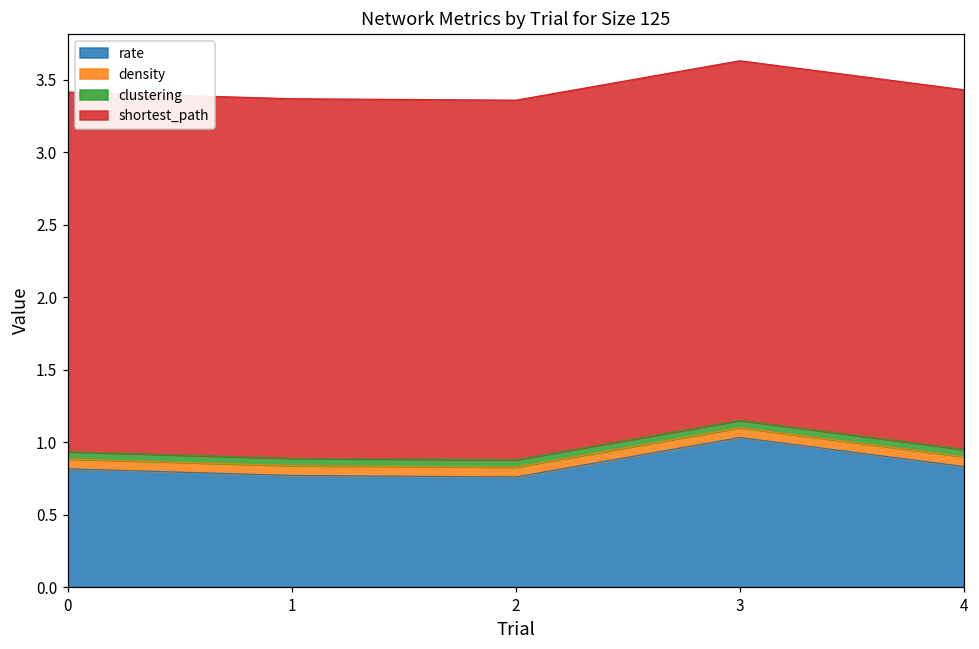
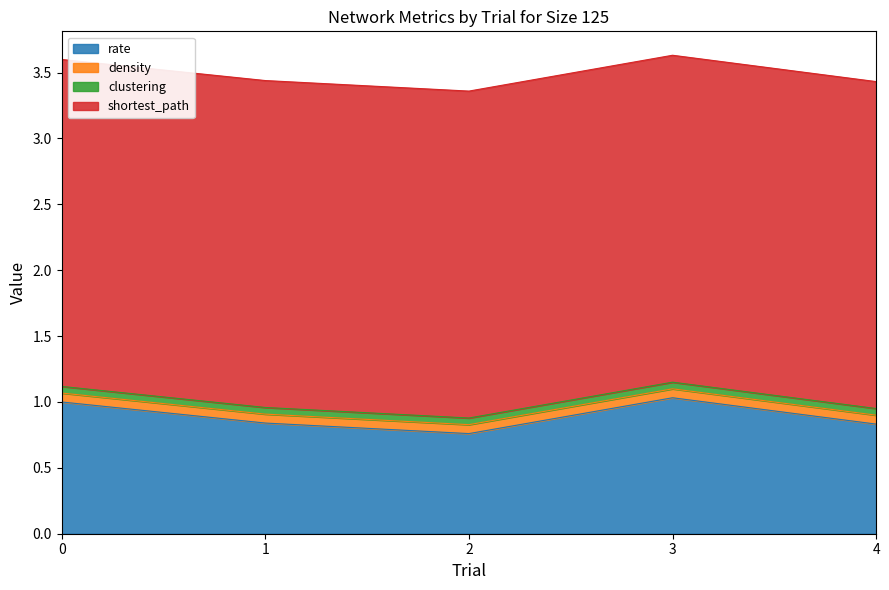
rate, 0: 0.82 -> 1.00
rate, 1: 0.77 -> 0.84
